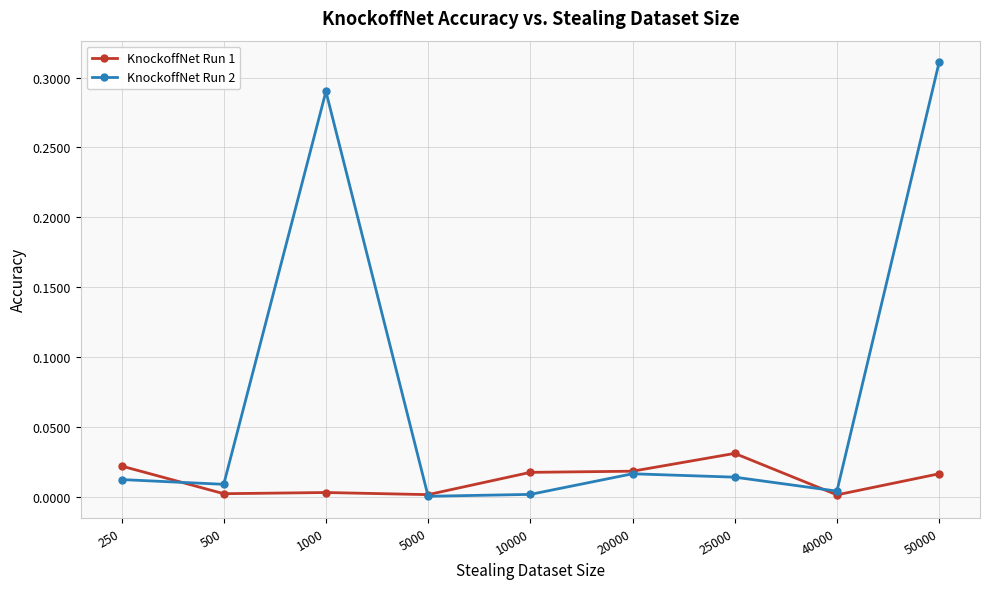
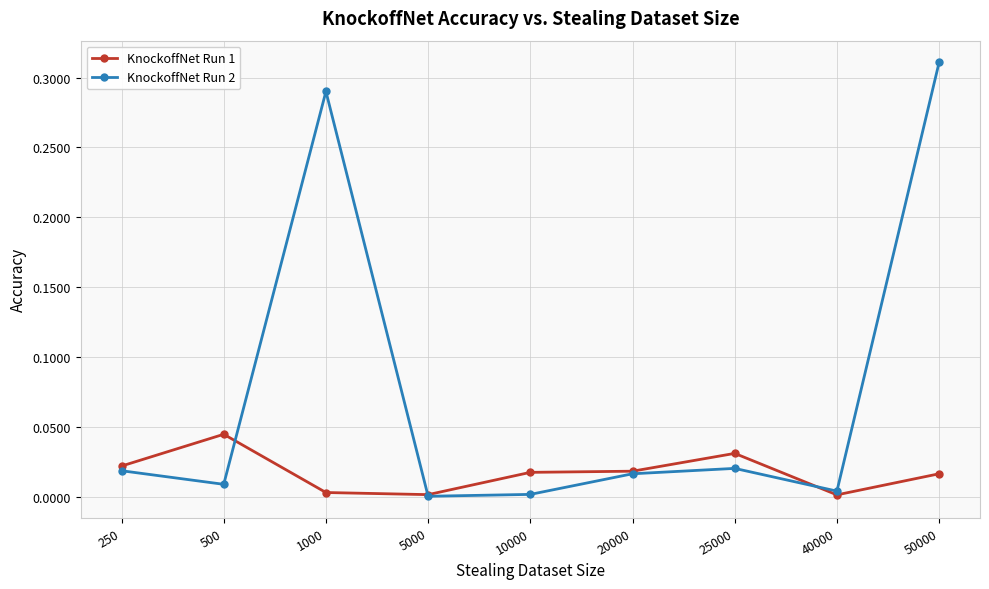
KnockoffNet Run 2, 250: 0.012 -> 0.019
KnockoffNet Run 1, 500: 0.002 -> 0.045
KnockoffNet Run 2, 25000: 0.014 -> 0.020
